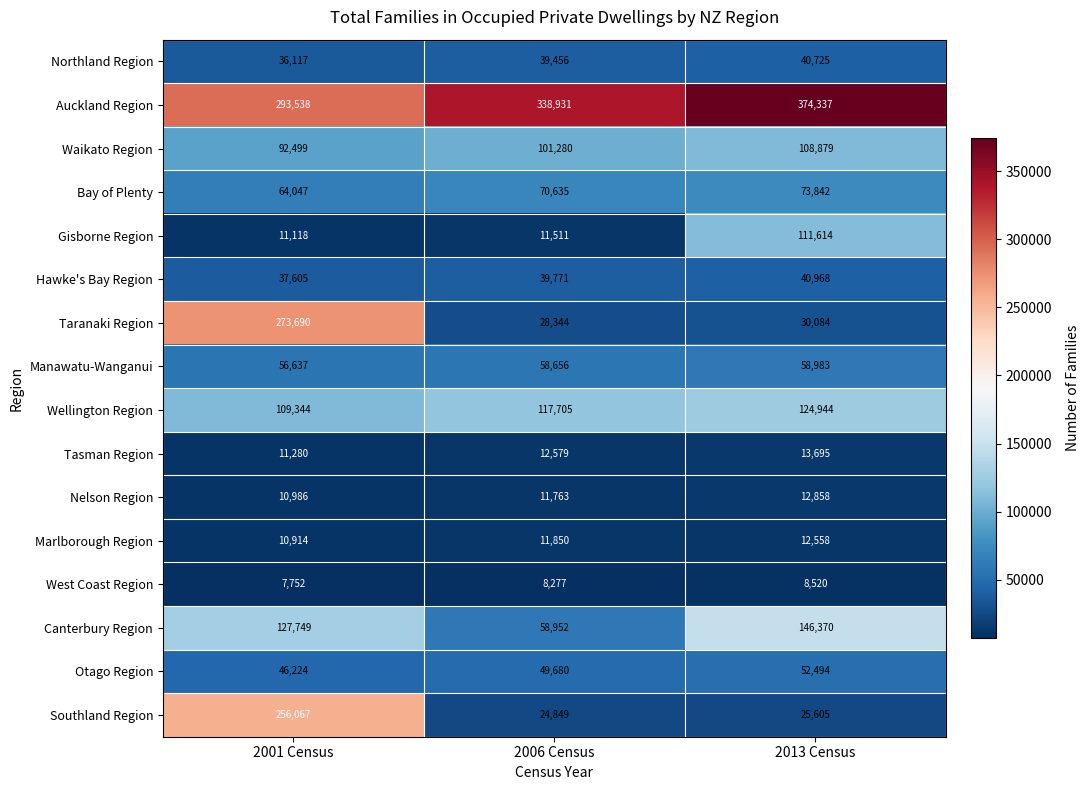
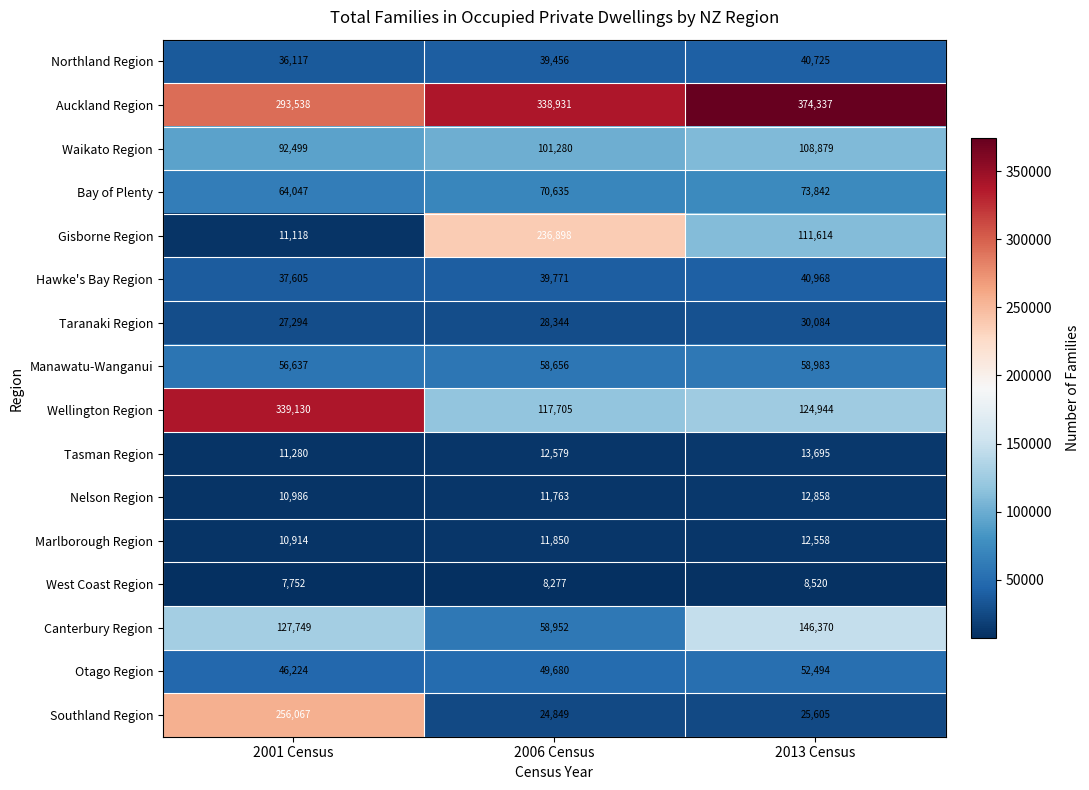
Gisborne Region, 2006 Census: 11,511 -> 236,898
Taranaki Region, 2001 Census: 273,690 -> 27,294
Wellington Region, 2001 Census: 109,344 -> 339,130
